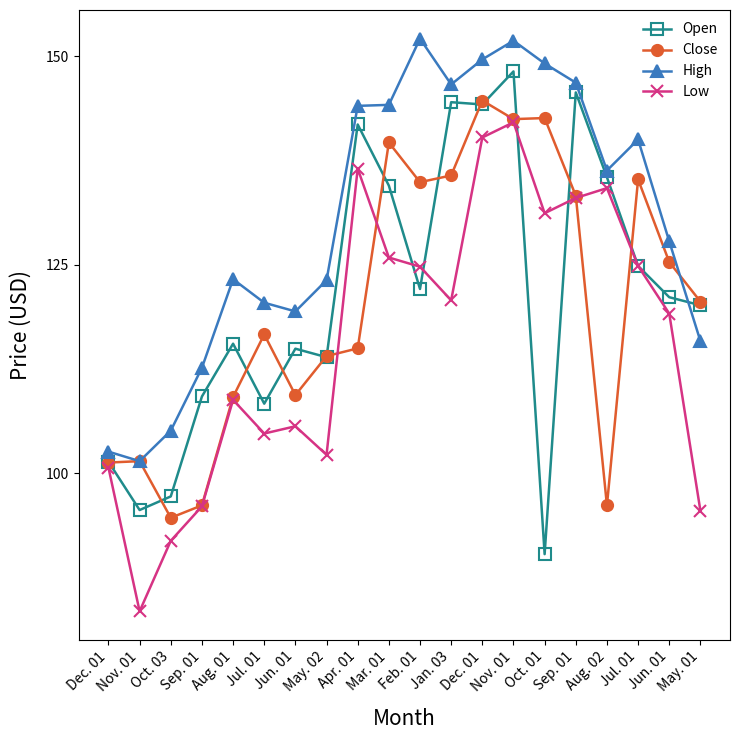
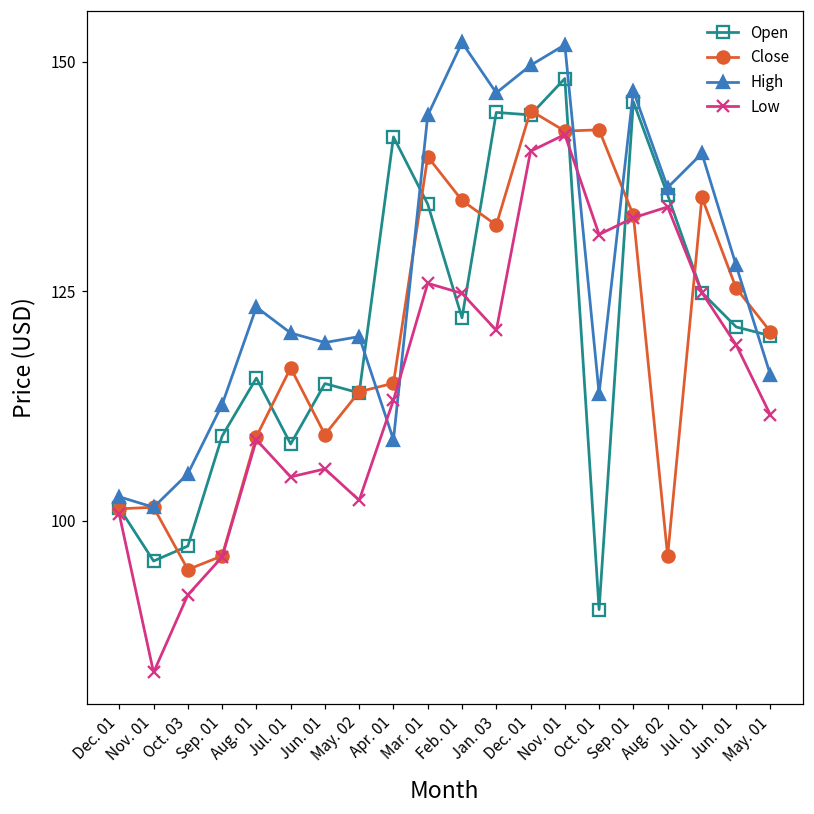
High, May. 02: 123 -> 120
High, Apr. 01: 144 -> 109
Low, Apr. 01: 137 -> 113
Close, Jan. 03: 136 -> 132
High, Oct. 01: 149 -> 114
Low, May. 01: 96 -> 112
